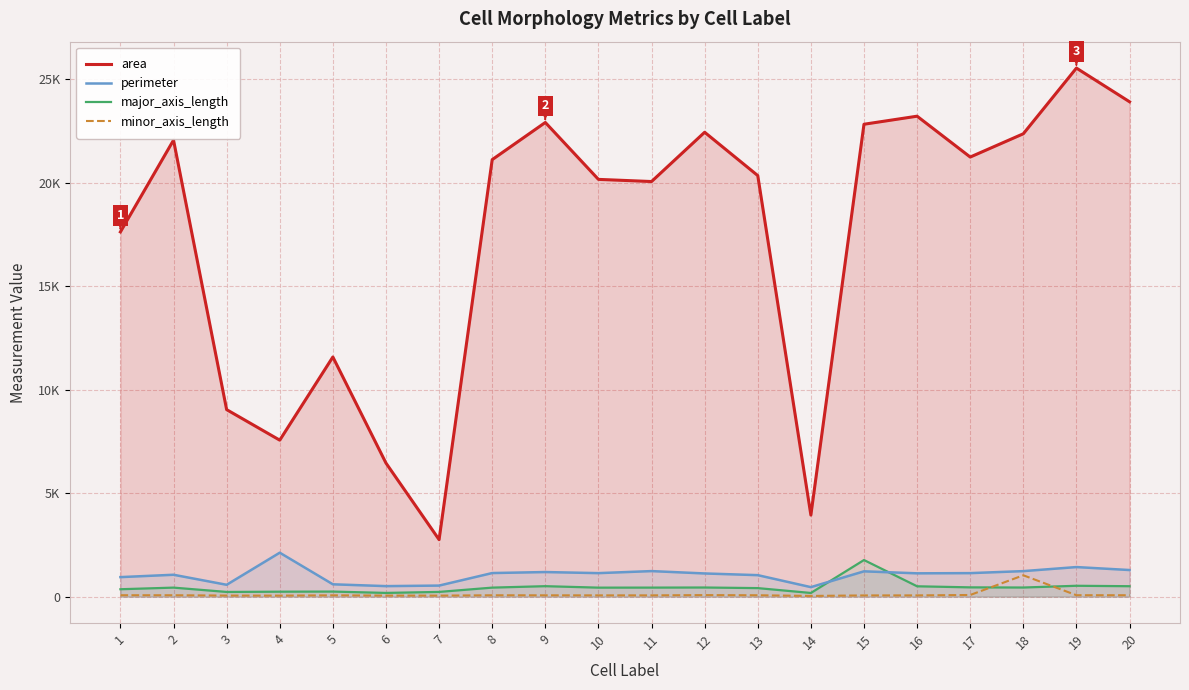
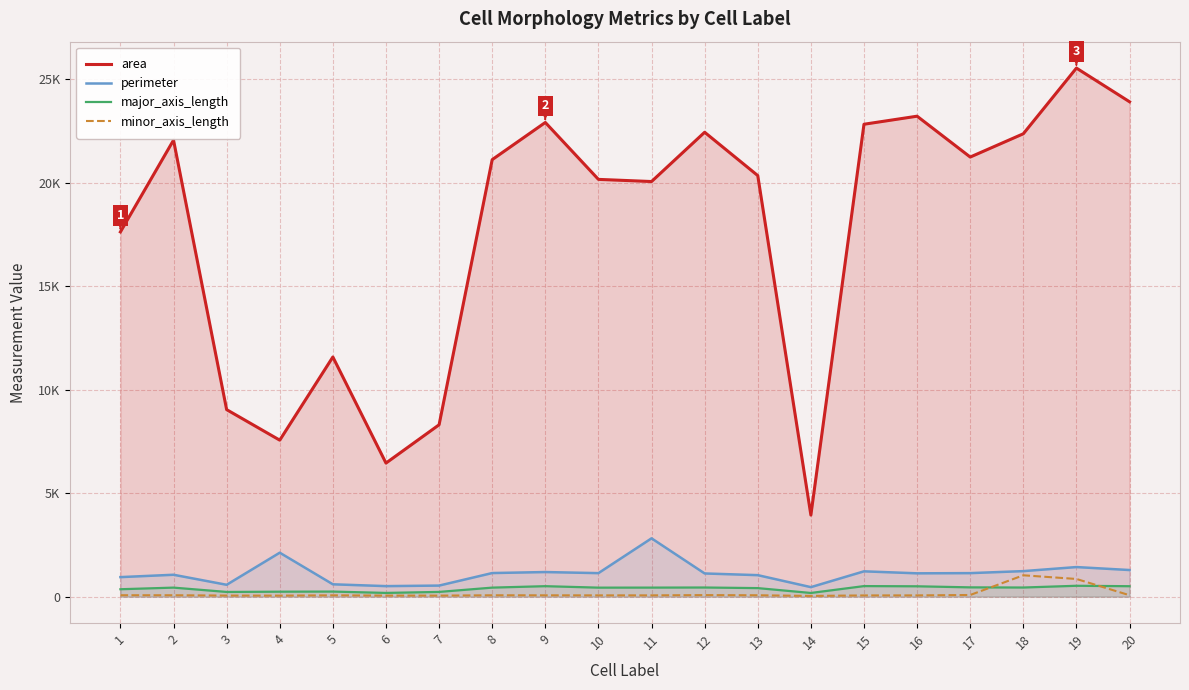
area, 7: 2800 -> 8300
perimeter, 11: 1200 -> 2800
major_axis_length, 15: 1800 -> 500
minor_axis_length, 19: 100 -> 900
